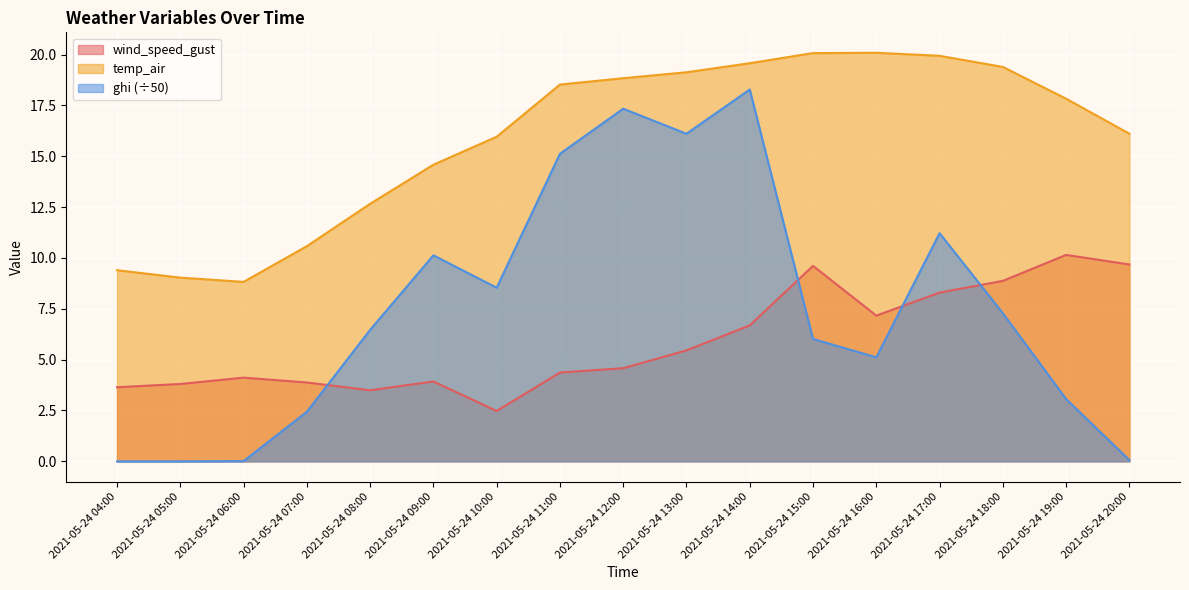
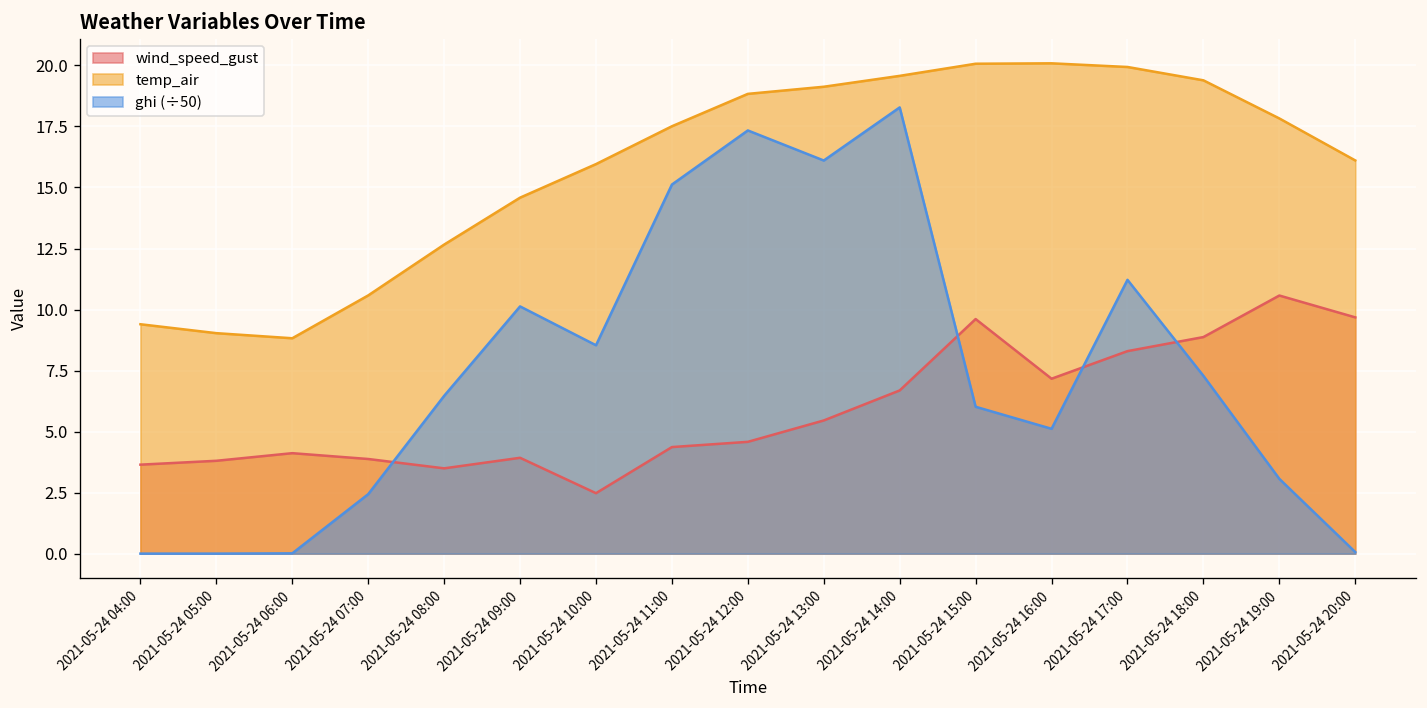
temp_air, 2021-05-24 11:00: 18.5 -> 17.5
wind_speed_gust, 2021-05-24 19:00: 10.1 -> 10.6
